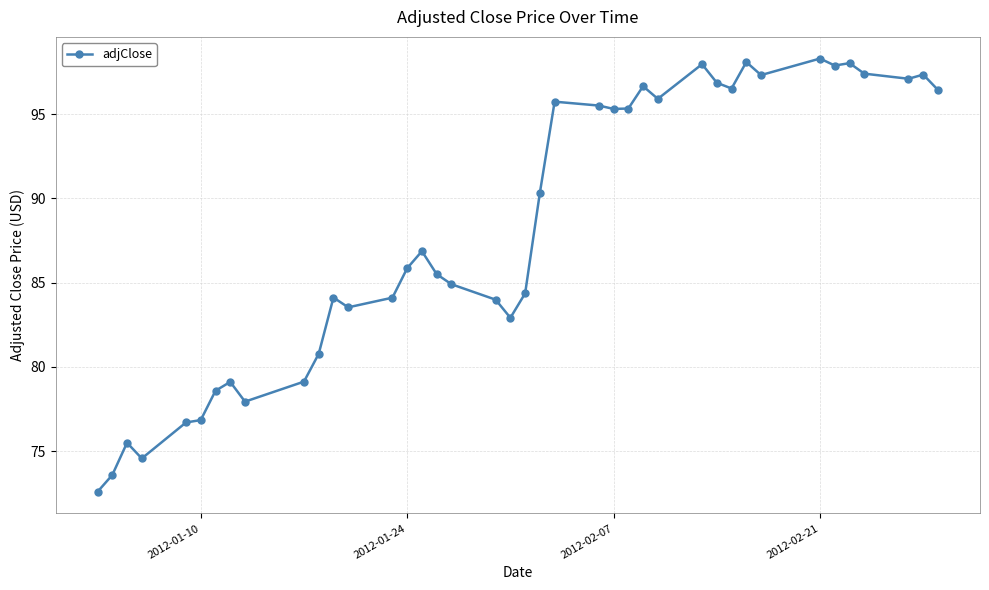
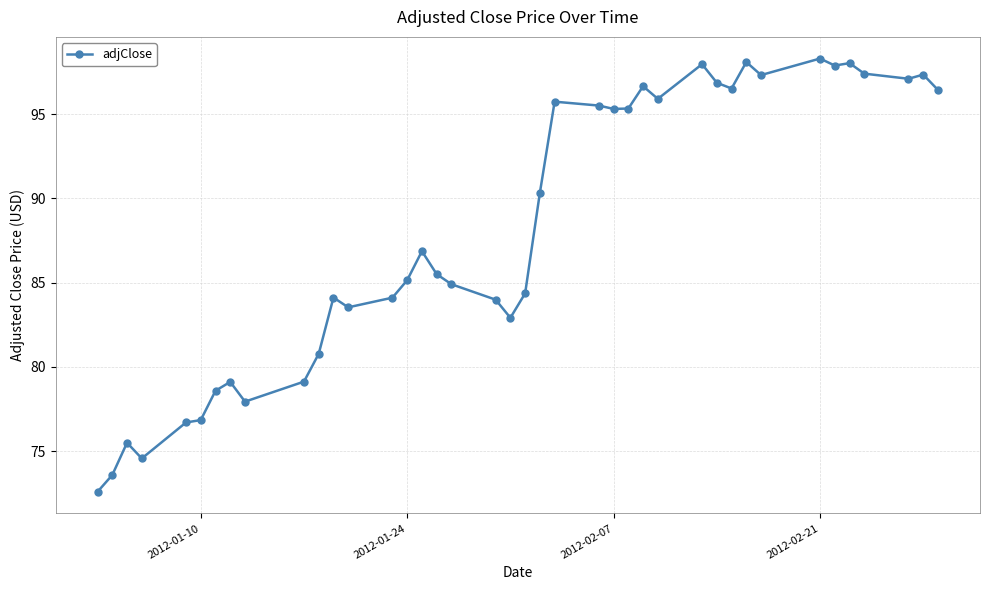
2012-01-24: 85.9 -> 85.1
